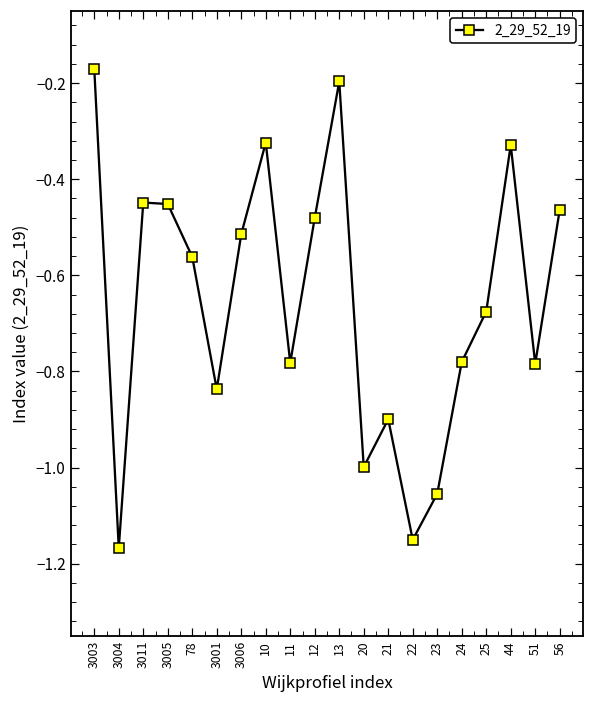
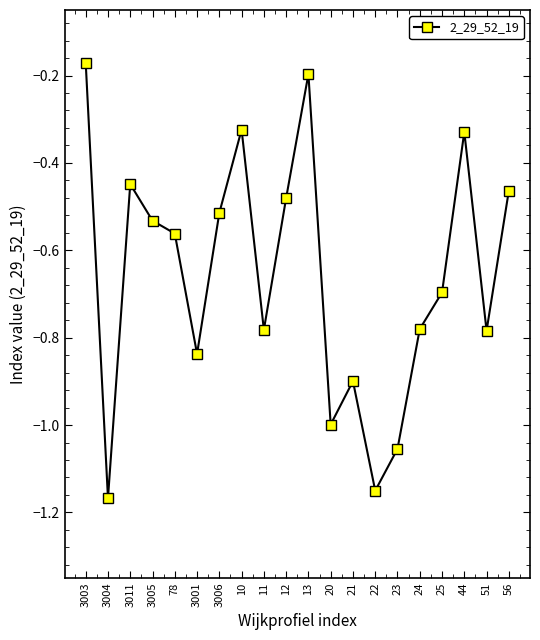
3005: -0.45 -> -0.53
25: -0.68 -> -0.70
